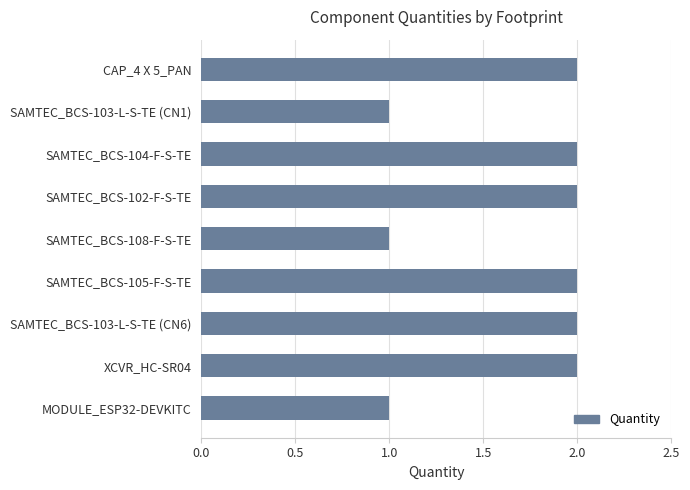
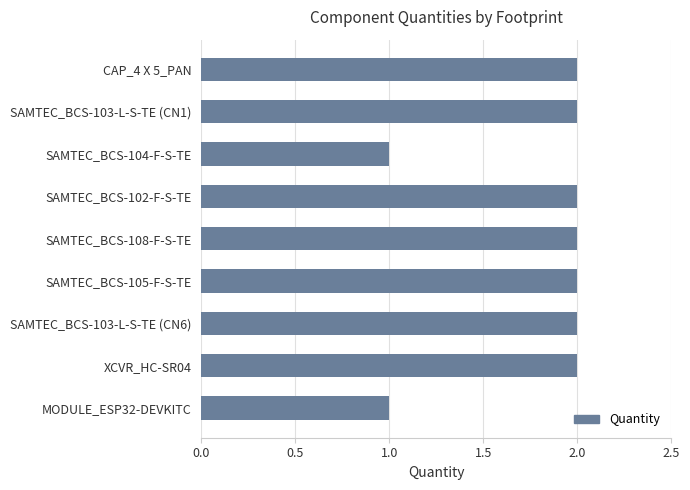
SAMTEC_BCS-103-L-S-TE (CN1): 1 -> 2
SAMTEC_BCS-104-F-S-TE: 2 -> 1
SAMTEC_BCS-108-F-S-TE: 1 -> 2
